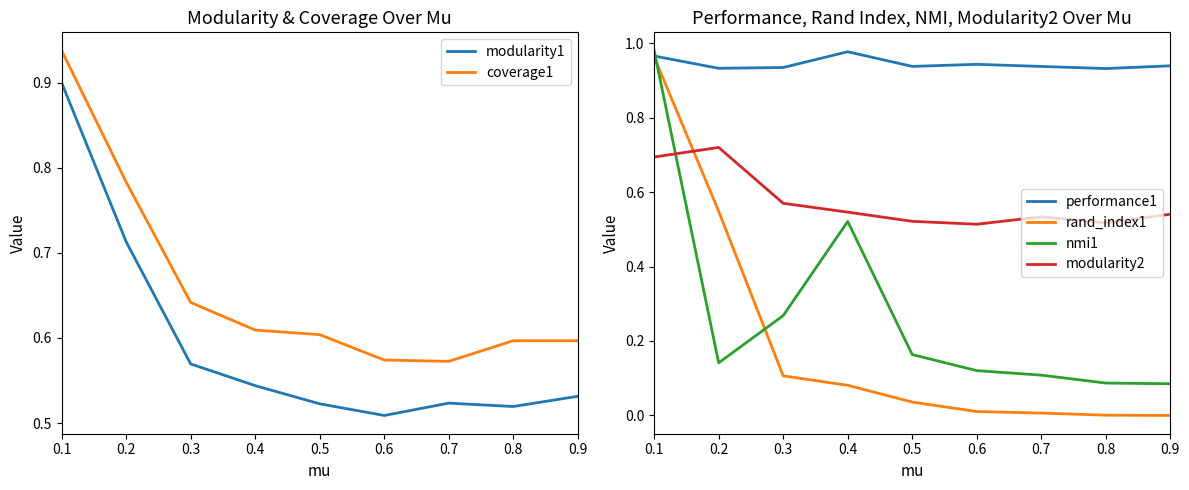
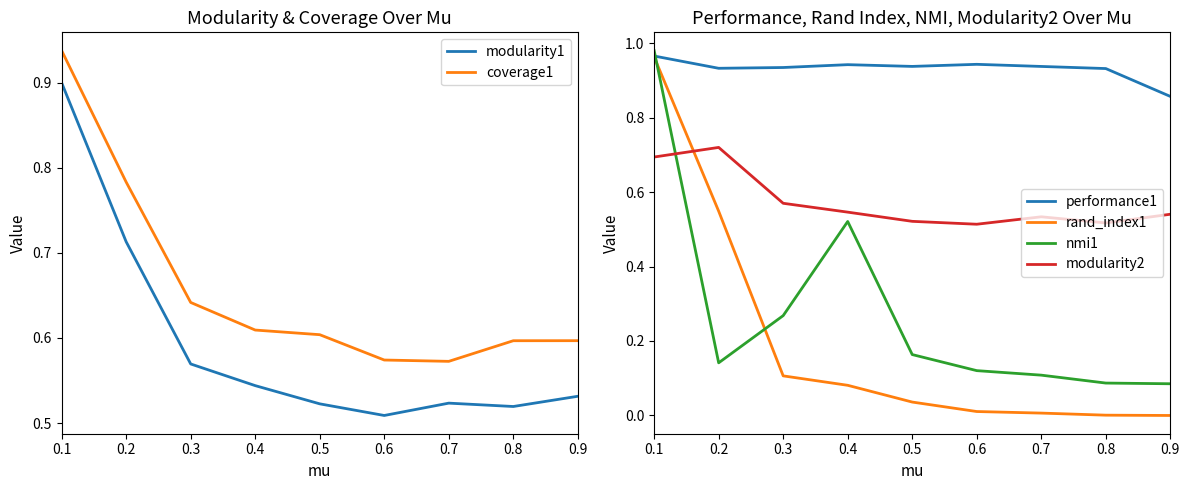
Performance, Rand Index, NMI, Modularity2 Over Mu, performance1, 0.4: 0.98 -> 0.94
Performance, Rand Index, NMI, Modularity2 Over Mu, performance1, 0.9: 0.94 -> 0.86
